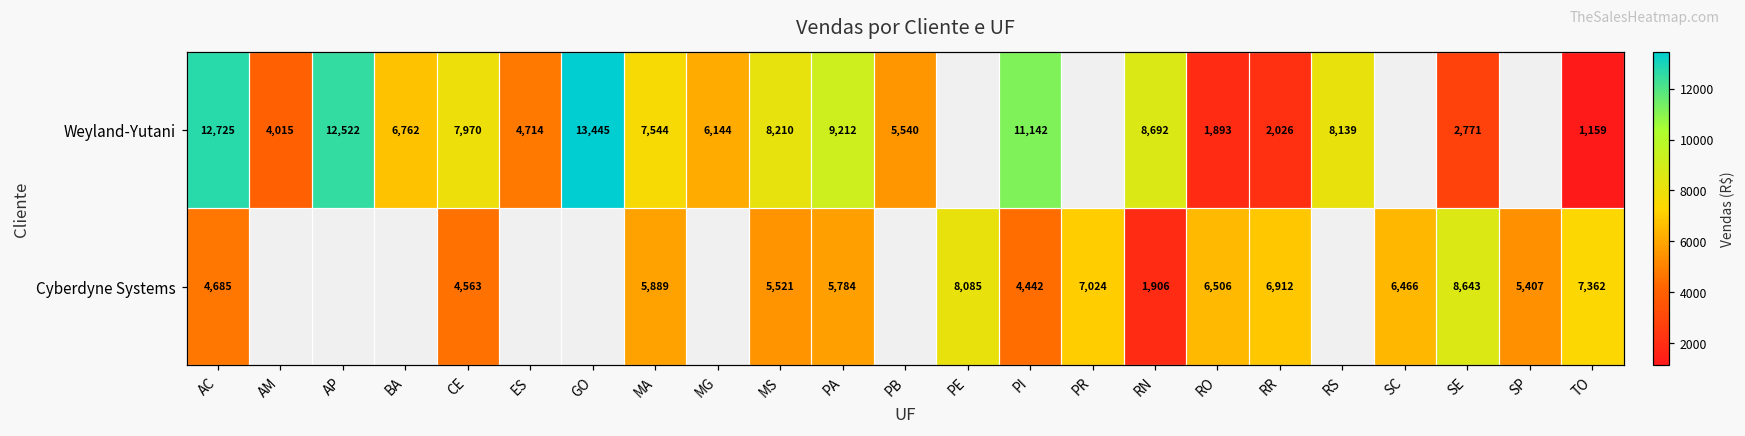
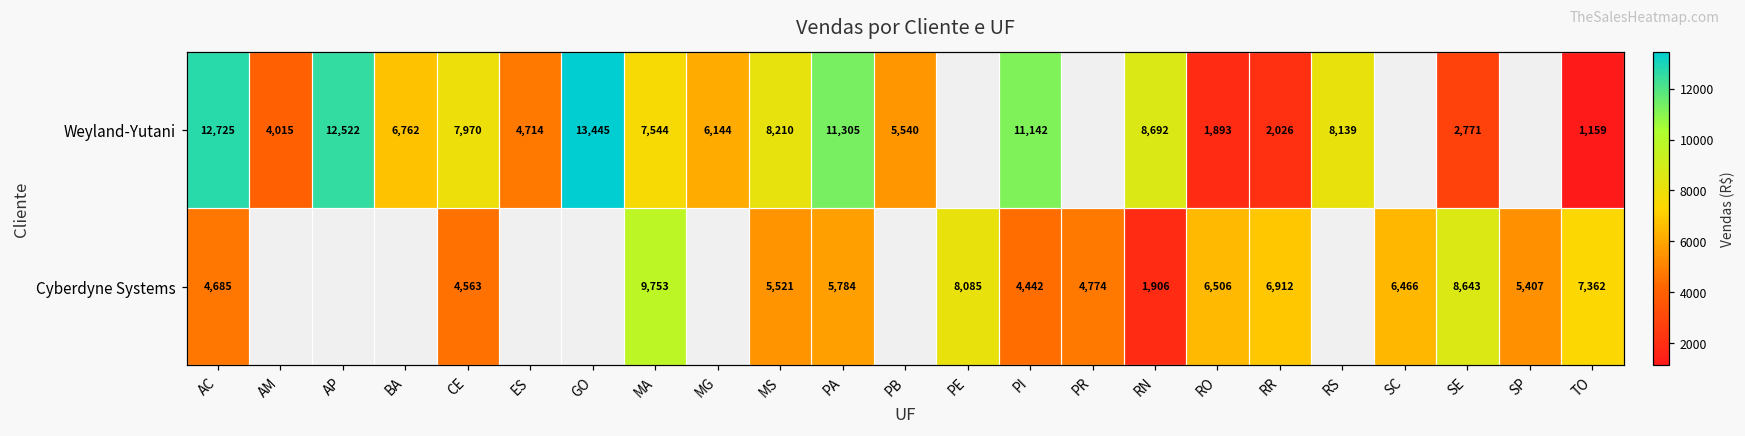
Weyland-Yutani, PA: 9,212 -> 11,305
Cyberdyne Systems, MA: 5,889 -> 9,753
Cyberdyne Systems, PR: 7,024 -> 4,774
